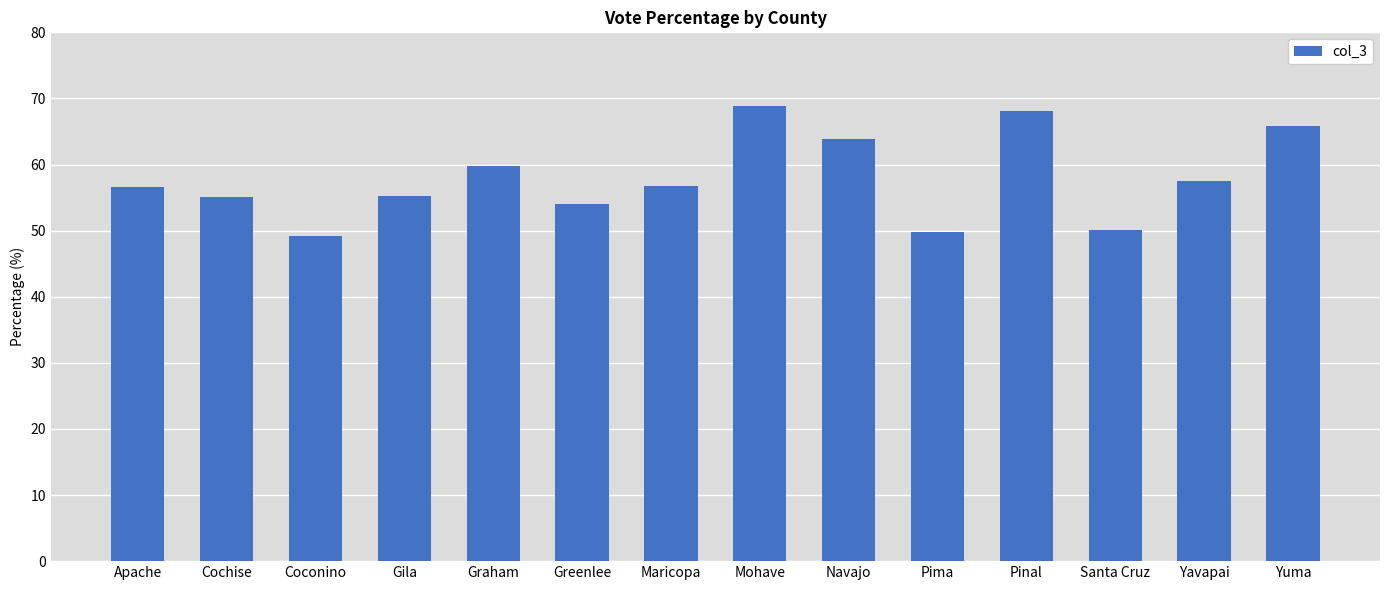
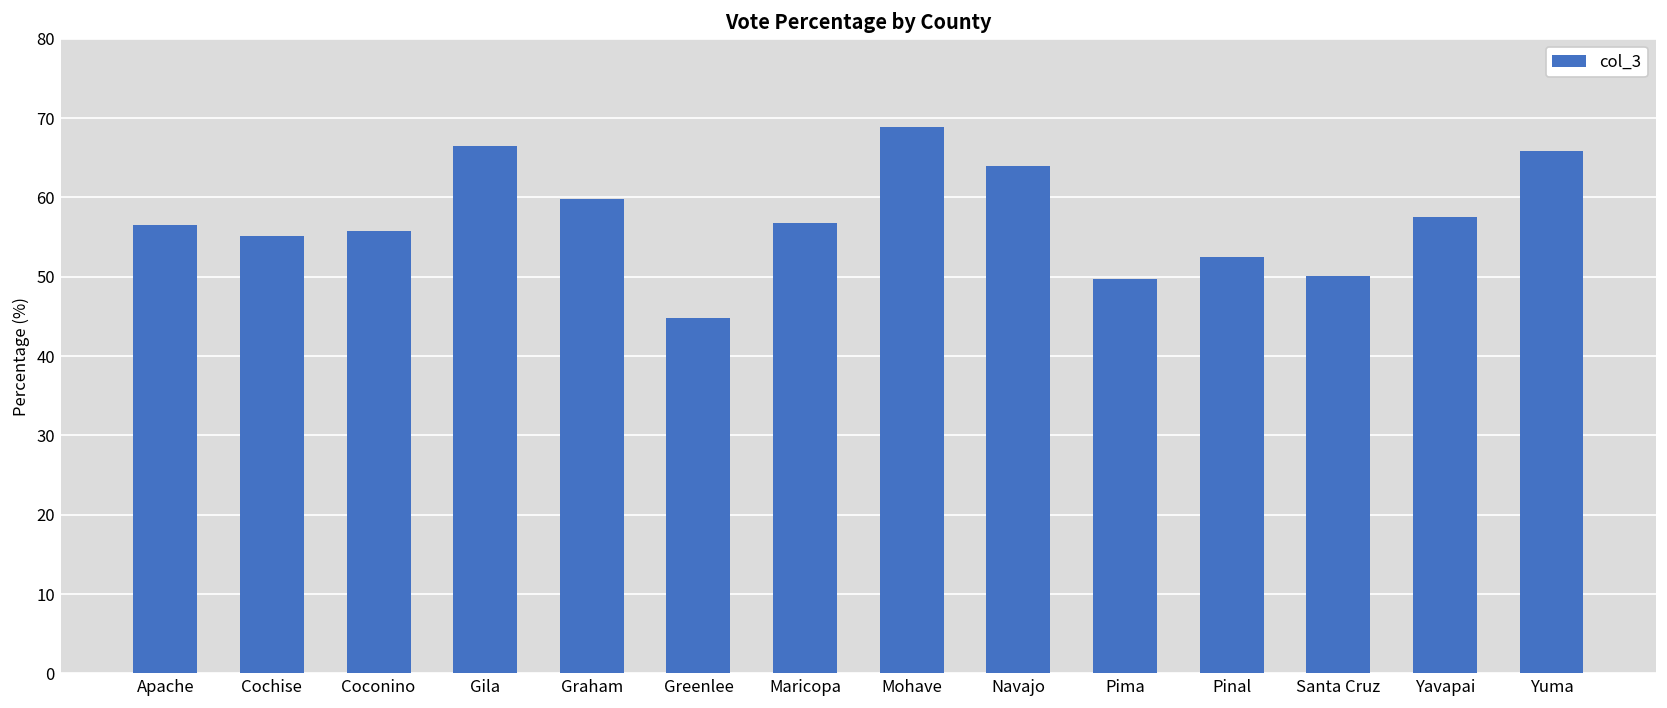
Coconino: 49 -> 56
Gila: 55 -> 66
Greenlee: 54 -> 45
Pinal: 68 -> 52
